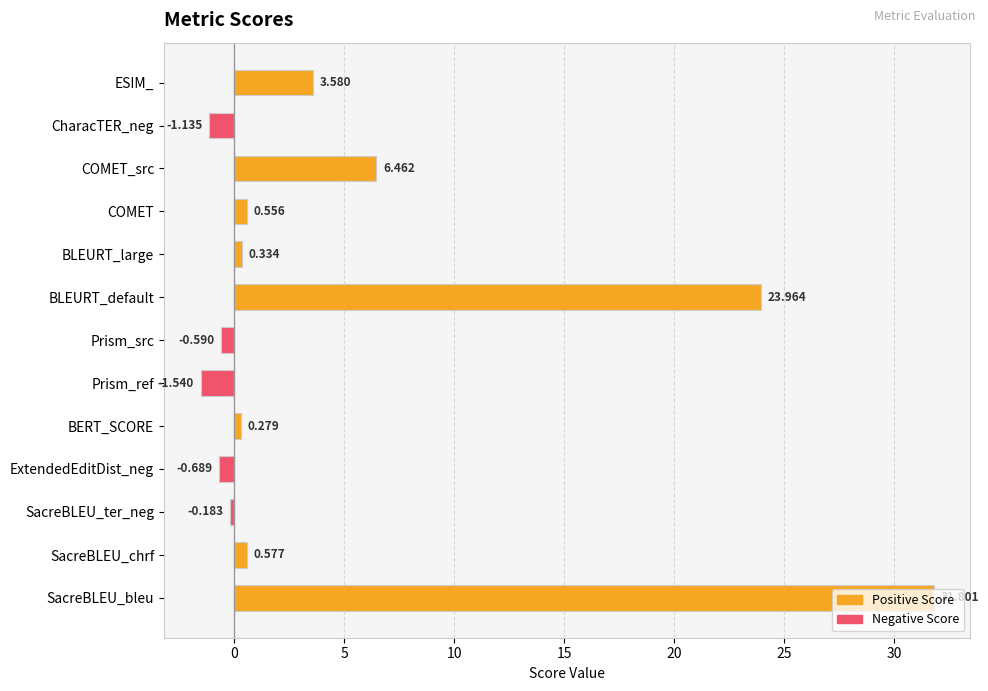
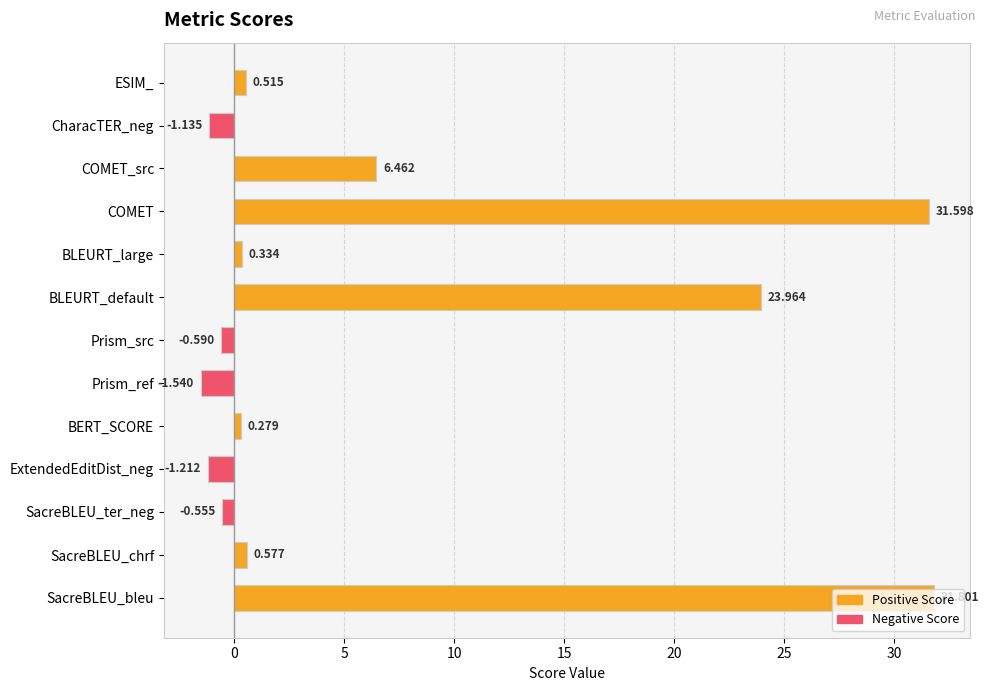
ESIM_: 3.580 -> 0.515
COMET: 0.556 -> 31.598
ExtendedEditDist_neg: -0.689 -> -1.212
SacreBLEU_ter_neg: -0.183 -> -0.555
